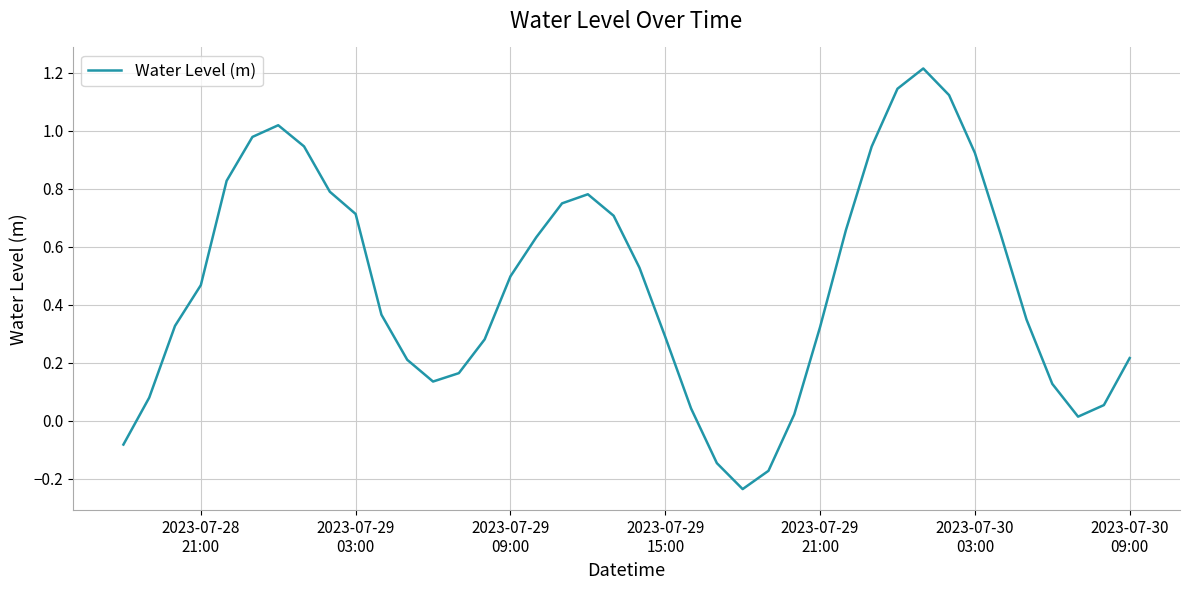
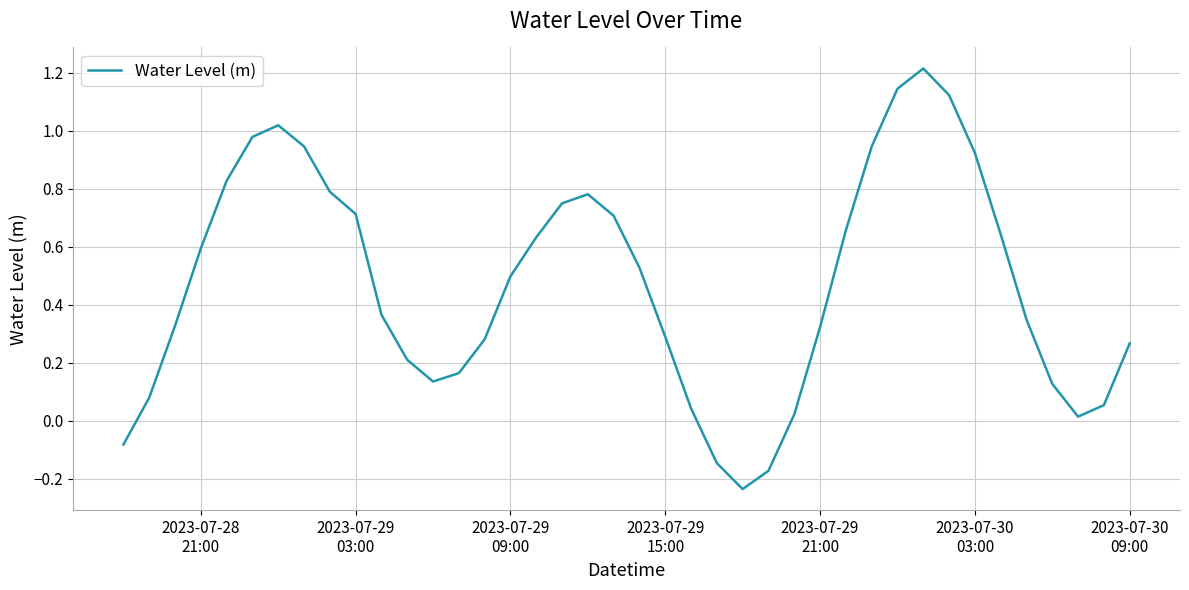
2023-07-28 21:00: 0.47 -> 0.59
2023-07-30 09:00: 0.22 -> 0.27
